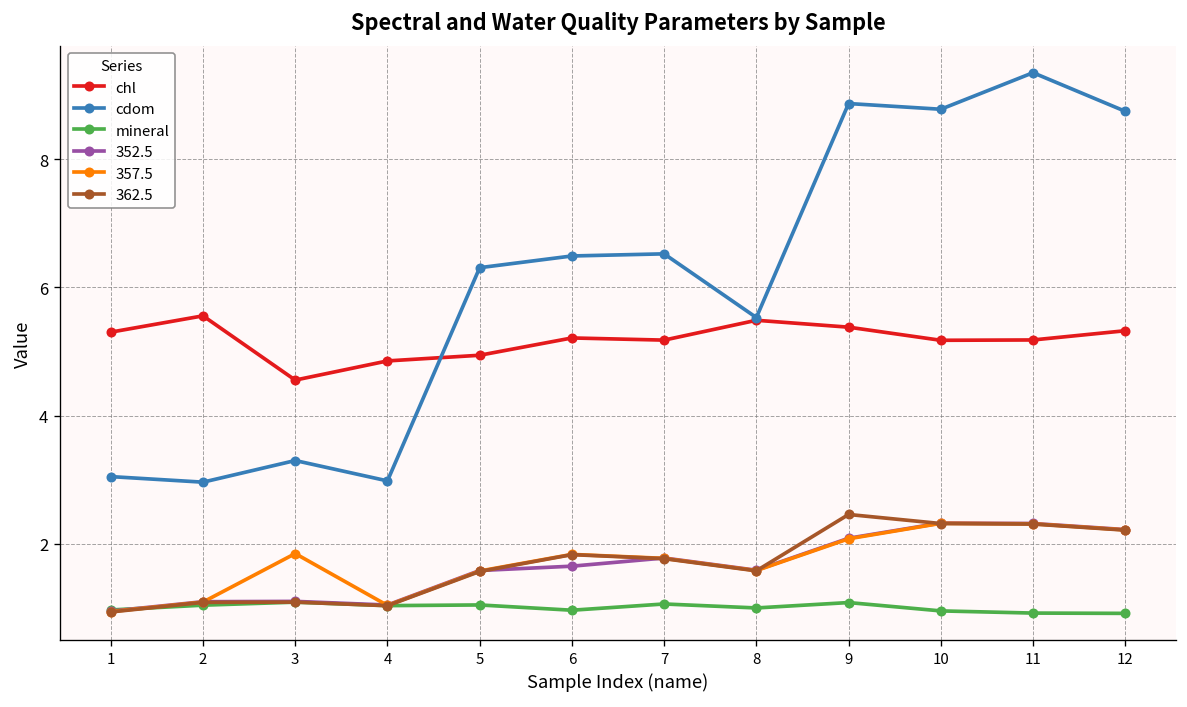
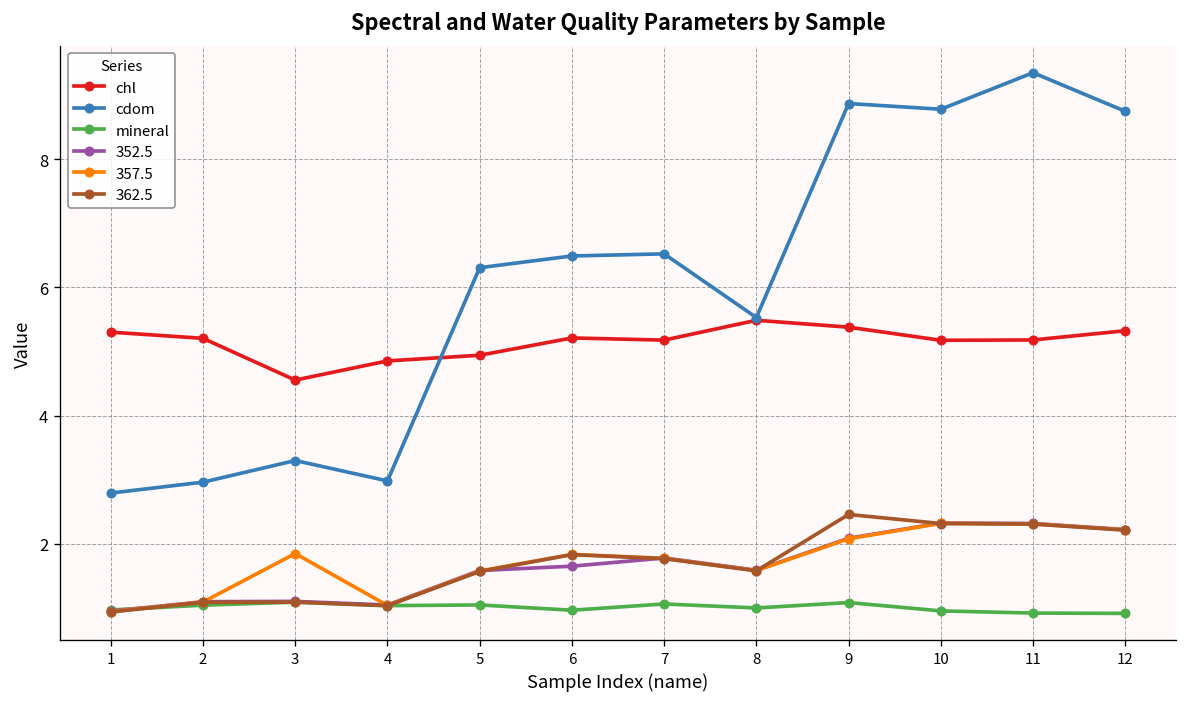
cdom, 1: 3.0 -> 2.8
chl, 2: 5.6 -> 5.2
